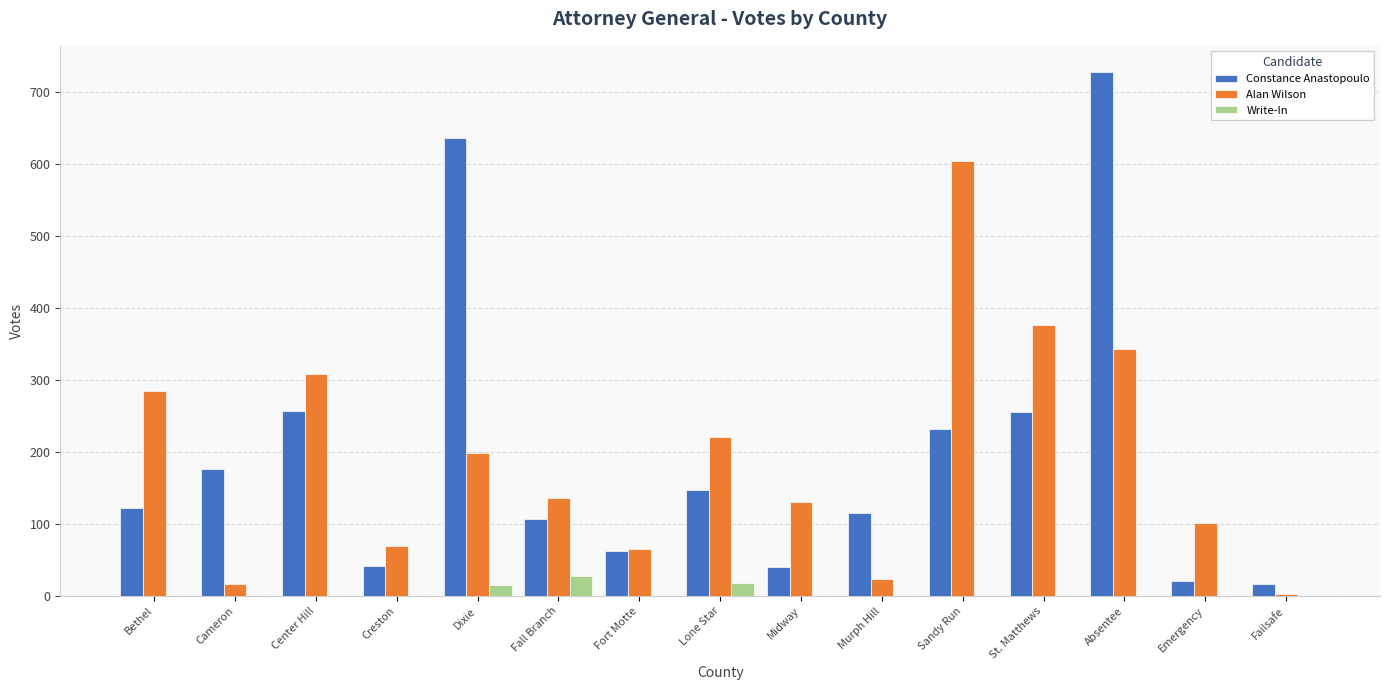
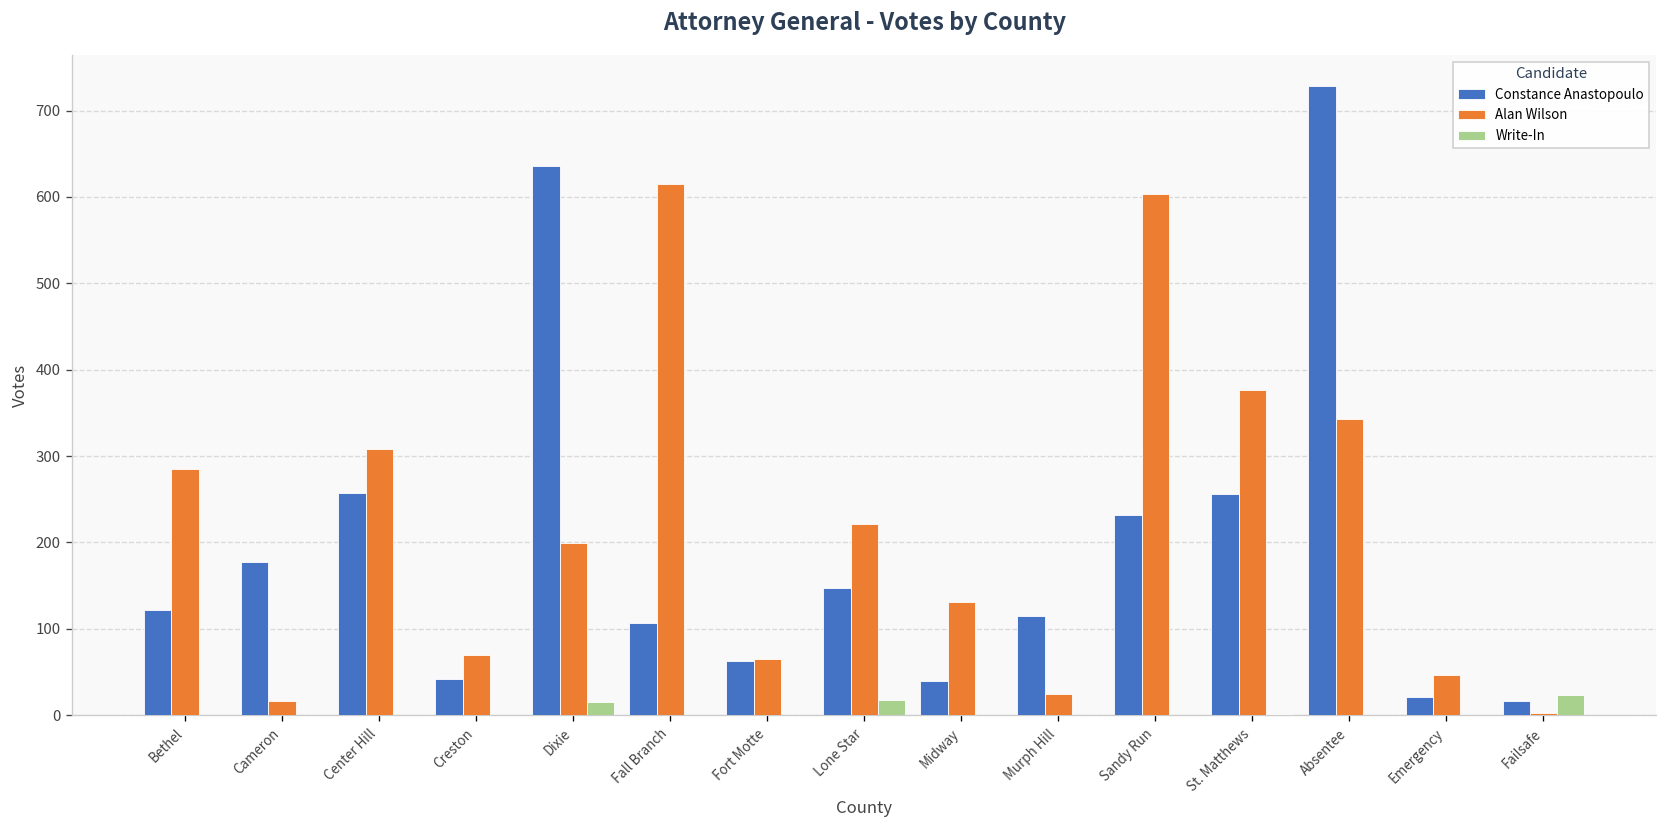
Alan Wilson, Fall Branch: 140 -> 620
Write-In, Fall Branch: 30 -> 0
Alan Wilson, Emergency: 100 -> 50
Write-In, Failsafe: 0 -> 20
